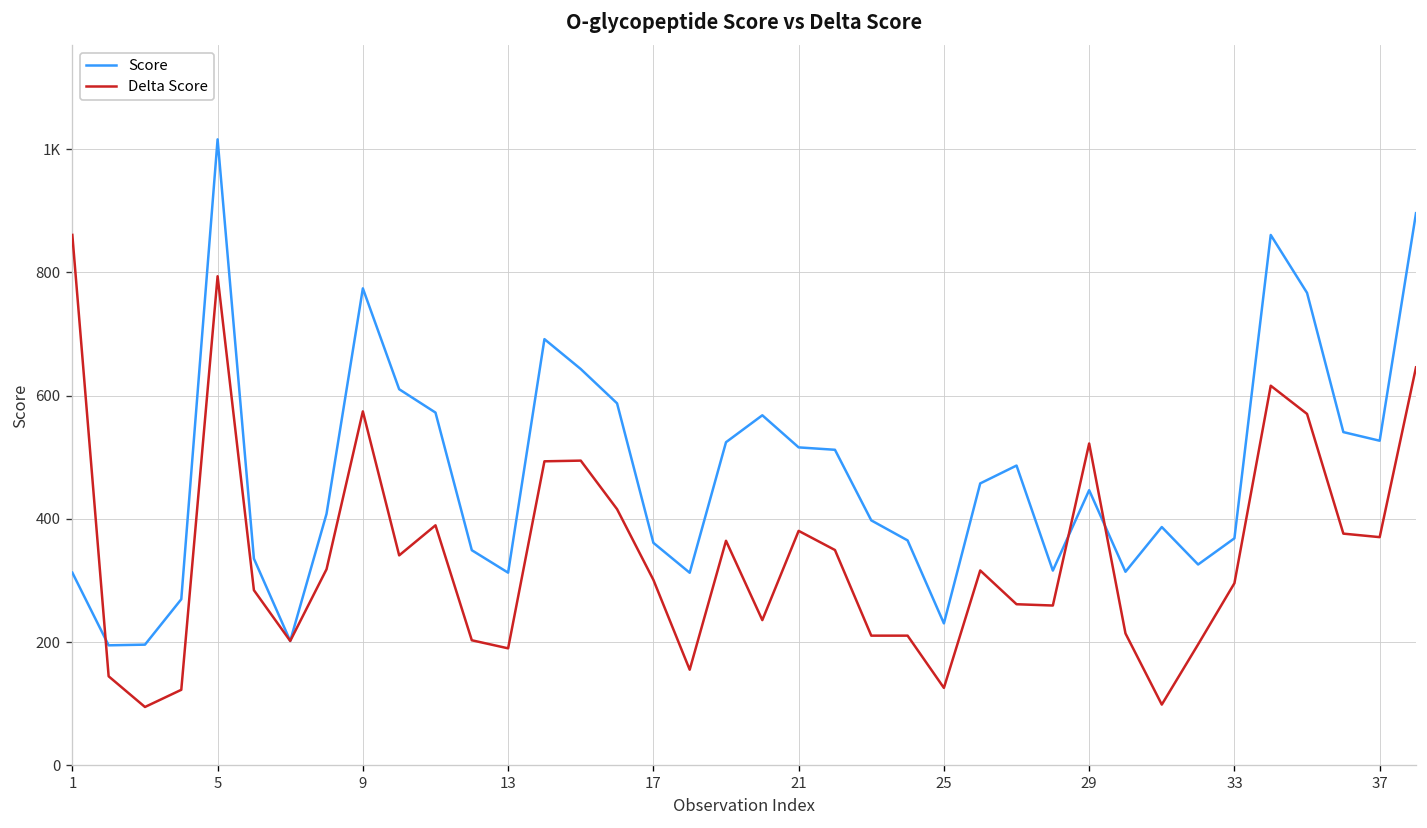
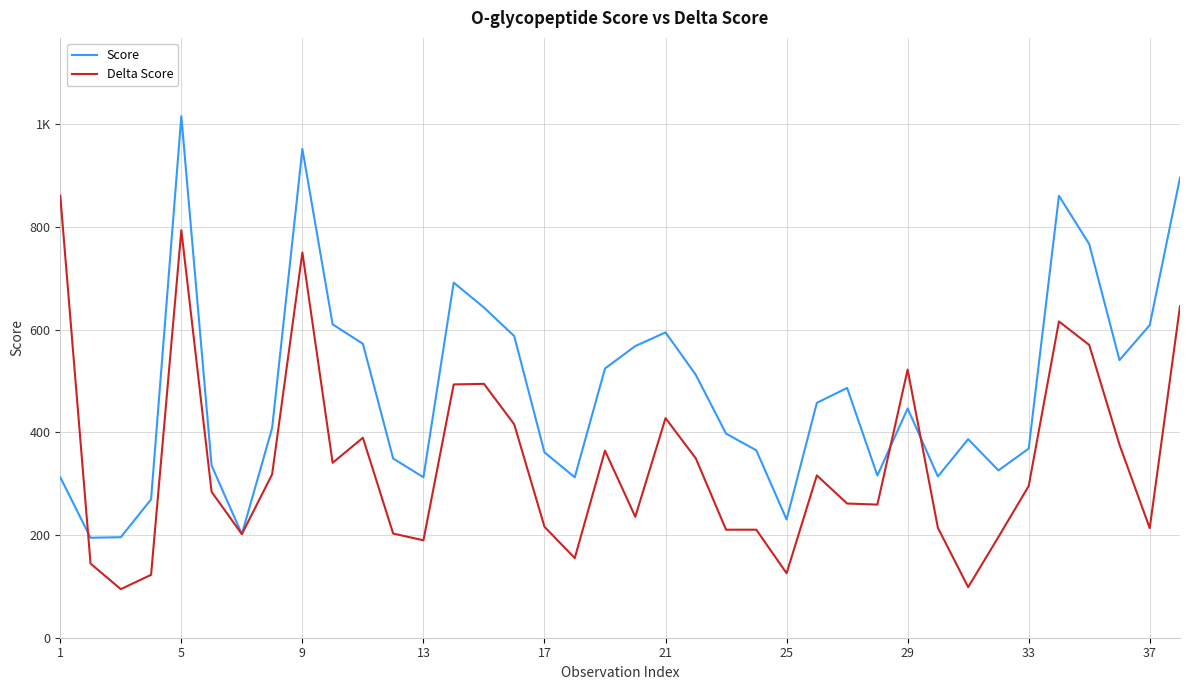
Score, 9: 770 -> 950
Delta Score, 9: 570 -> 750
Delta Score, 17: 300 -> 220
Score, 21: 520 -> 590
Delta Score, 21: 380 -> 430
Score, 37: 530 -> 610
Delta Score, 37: 370 -> 210
